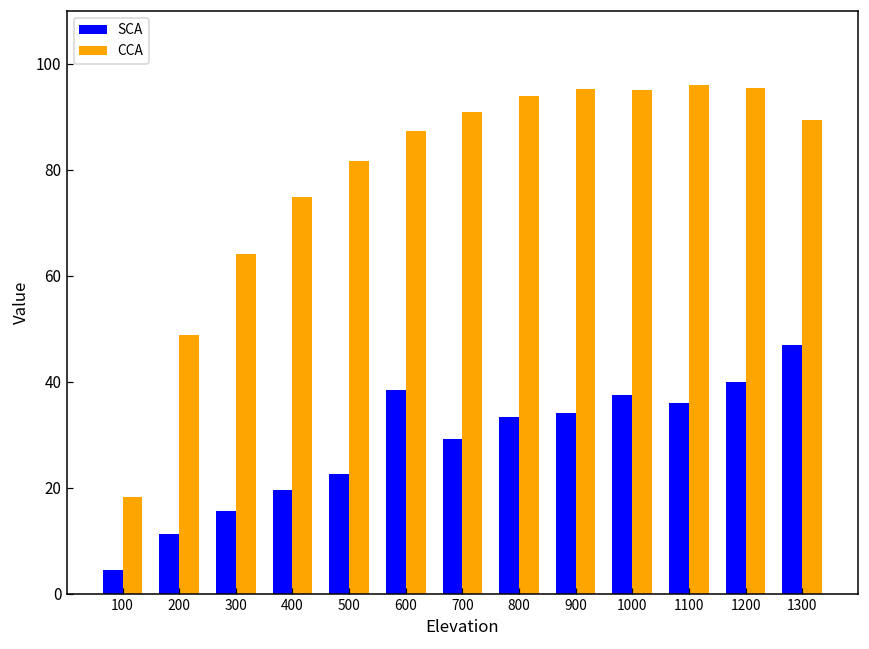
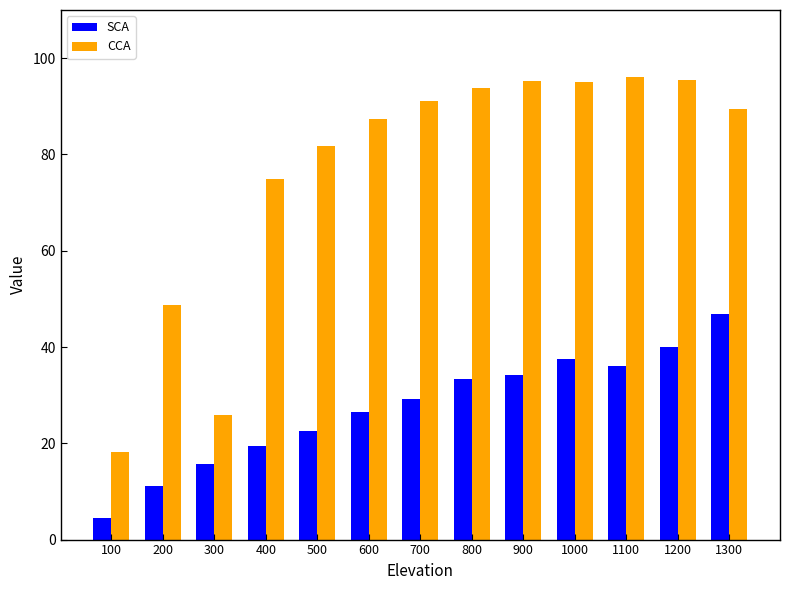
CCA, 300: 64 -> 26
SCA, 600: 38 -> 26
